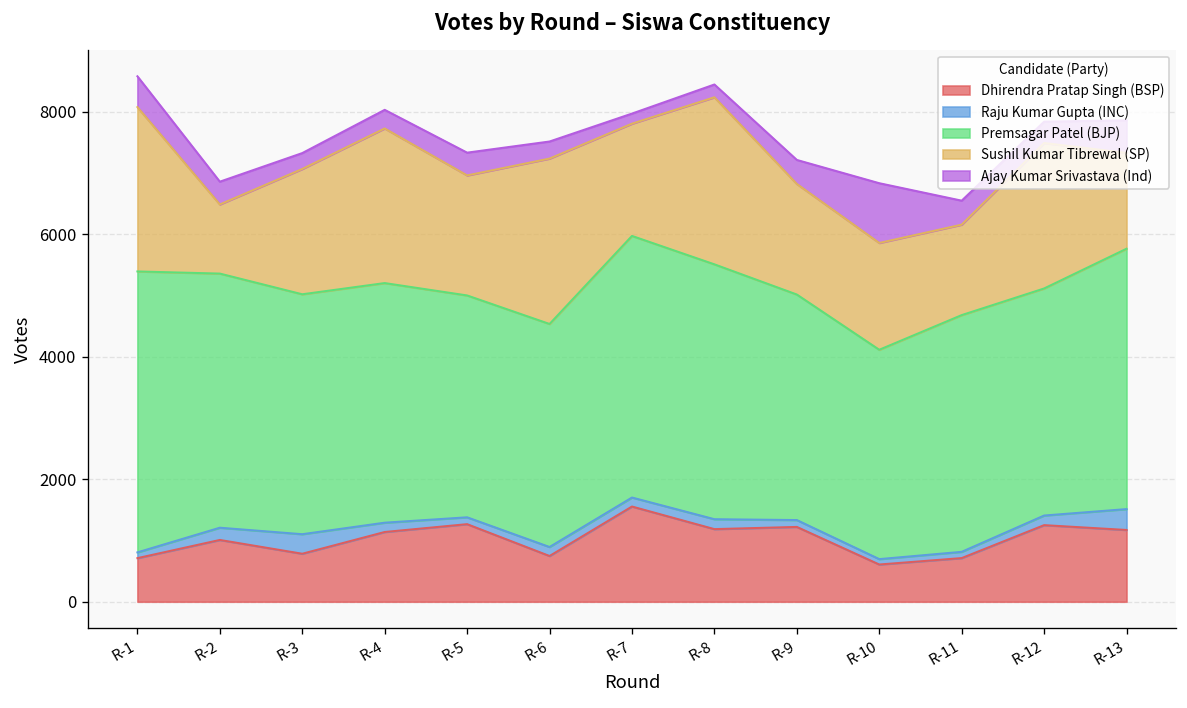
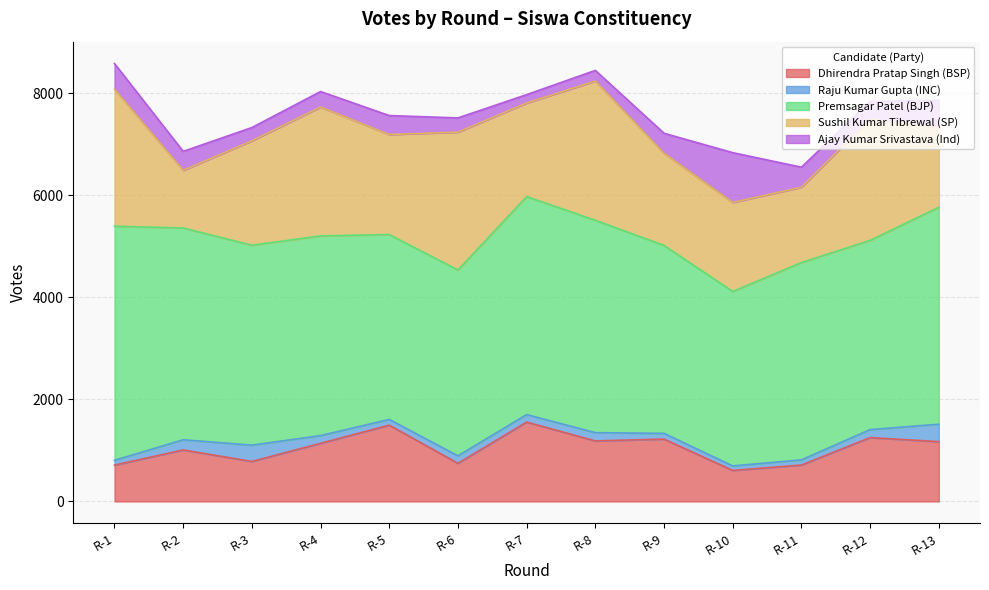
Dhirendra Pratap Singh (BSP), R-5: 1300 -> 1500
